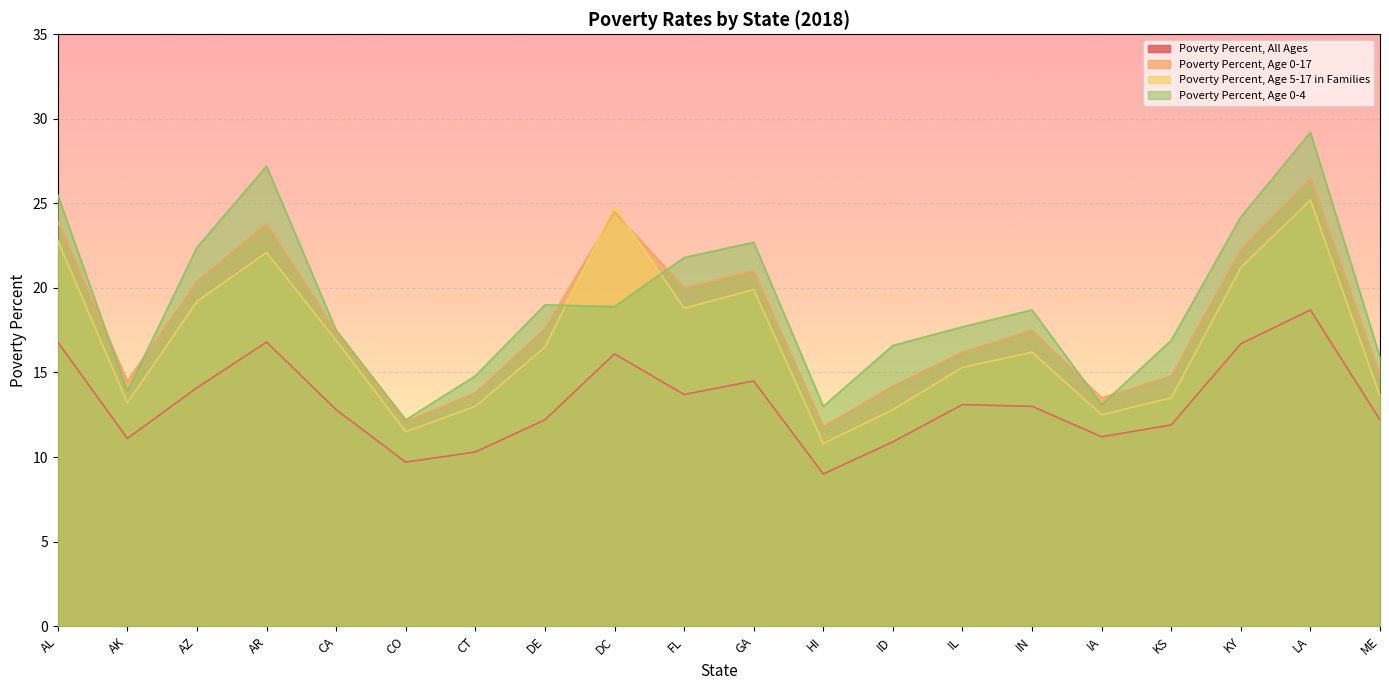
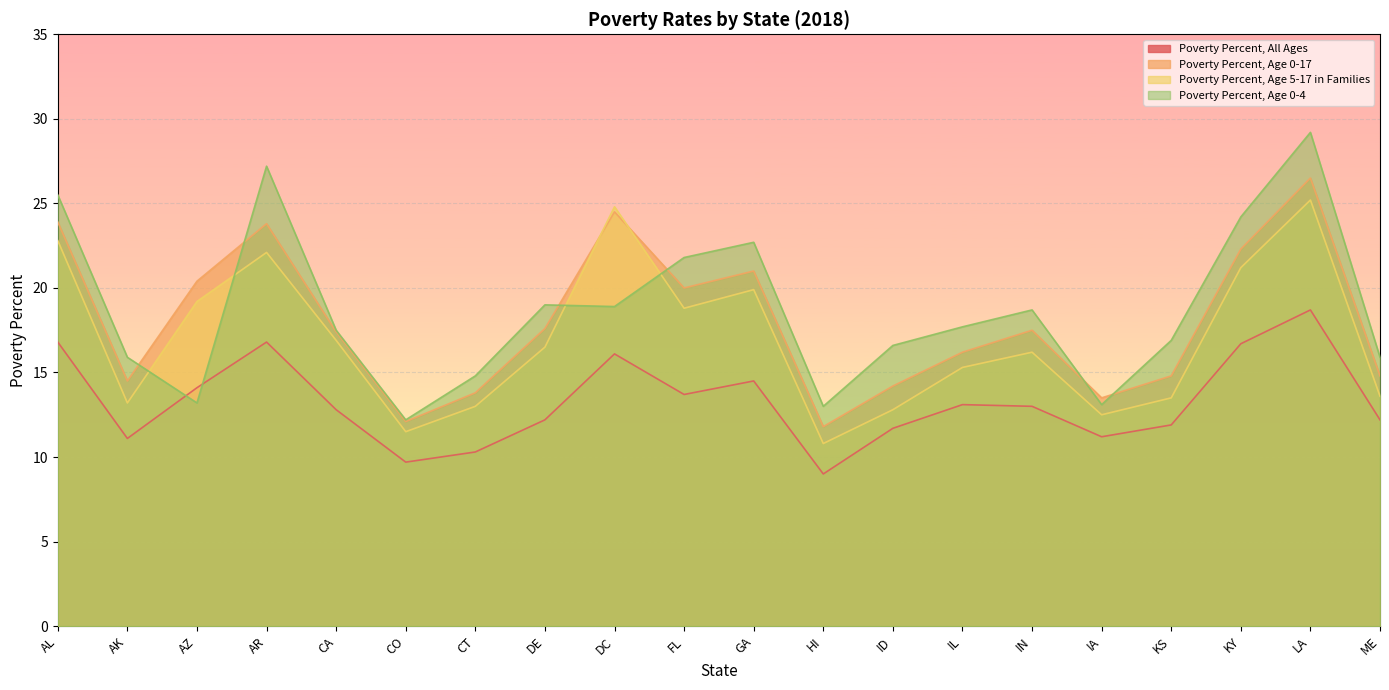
Poverty Percent, Age 0-4, AK: 13.9 -> 15.9
Poverty Percent, Age 0-4, AZ: 22.4 -> 13.2
Poverty Percent, All Ages, ID: 10.9 -> 11.7
